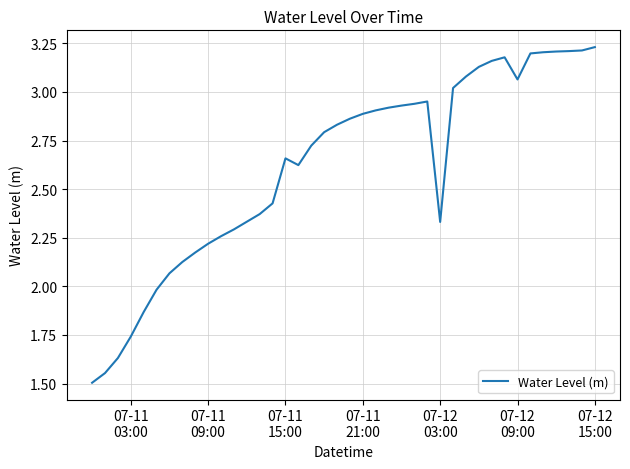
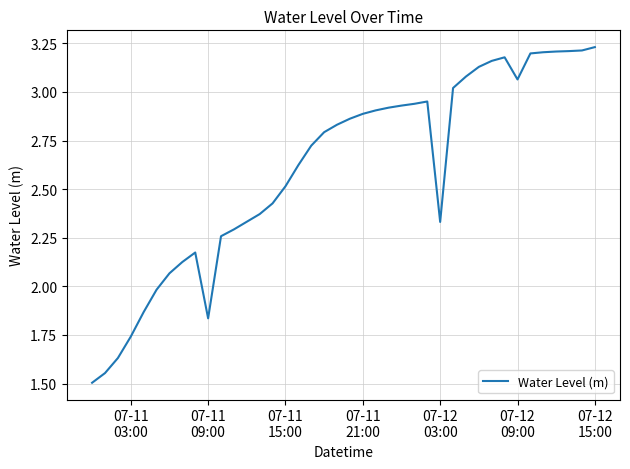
07-11 09:00: 2.22 -> 1.84
07-11 15:00: 2.66 -> 2.51
